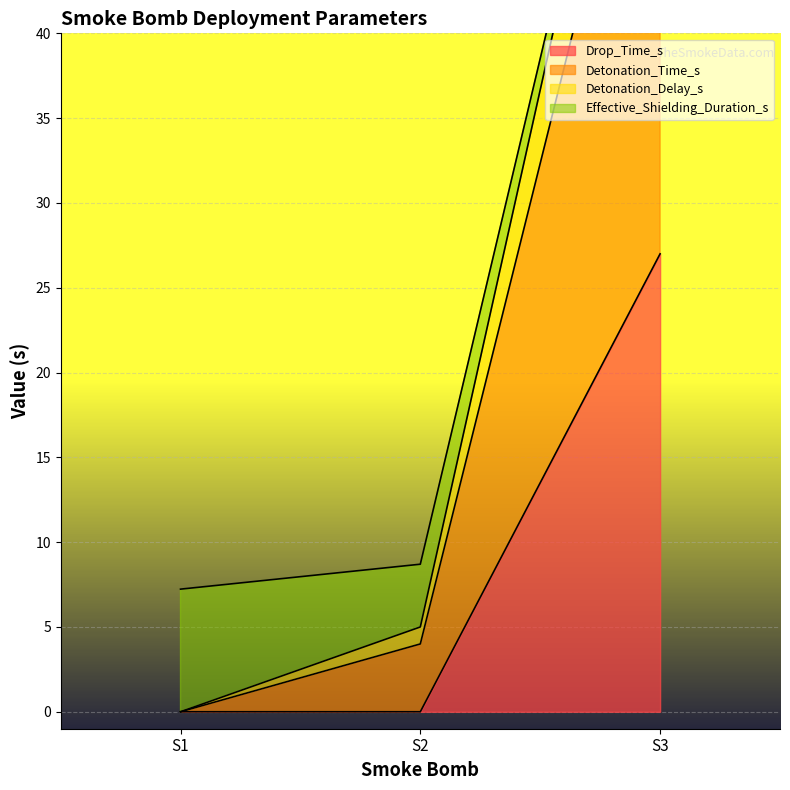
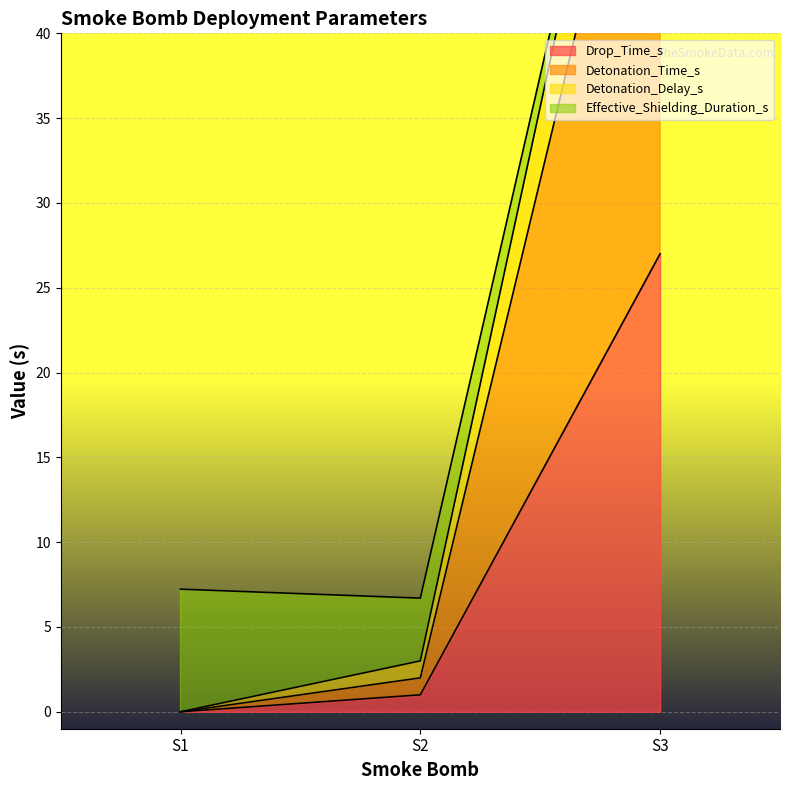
Drop_Time_s, S2: 0 -> 1
Detonation_Time_s, S2: 4 -> 1
